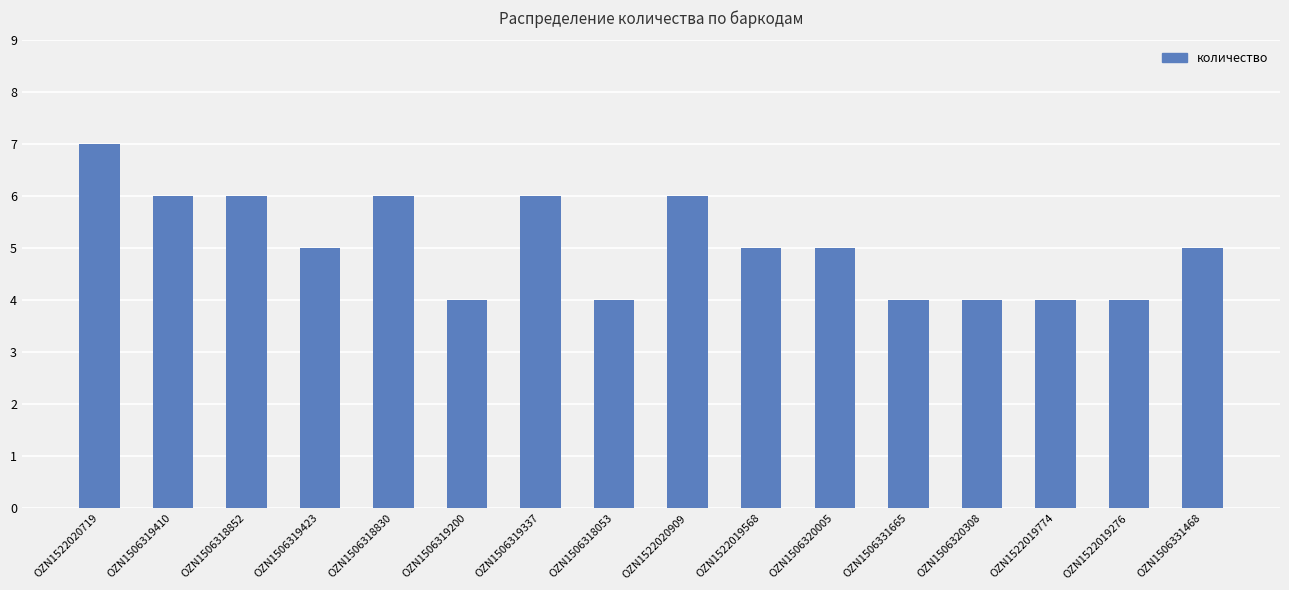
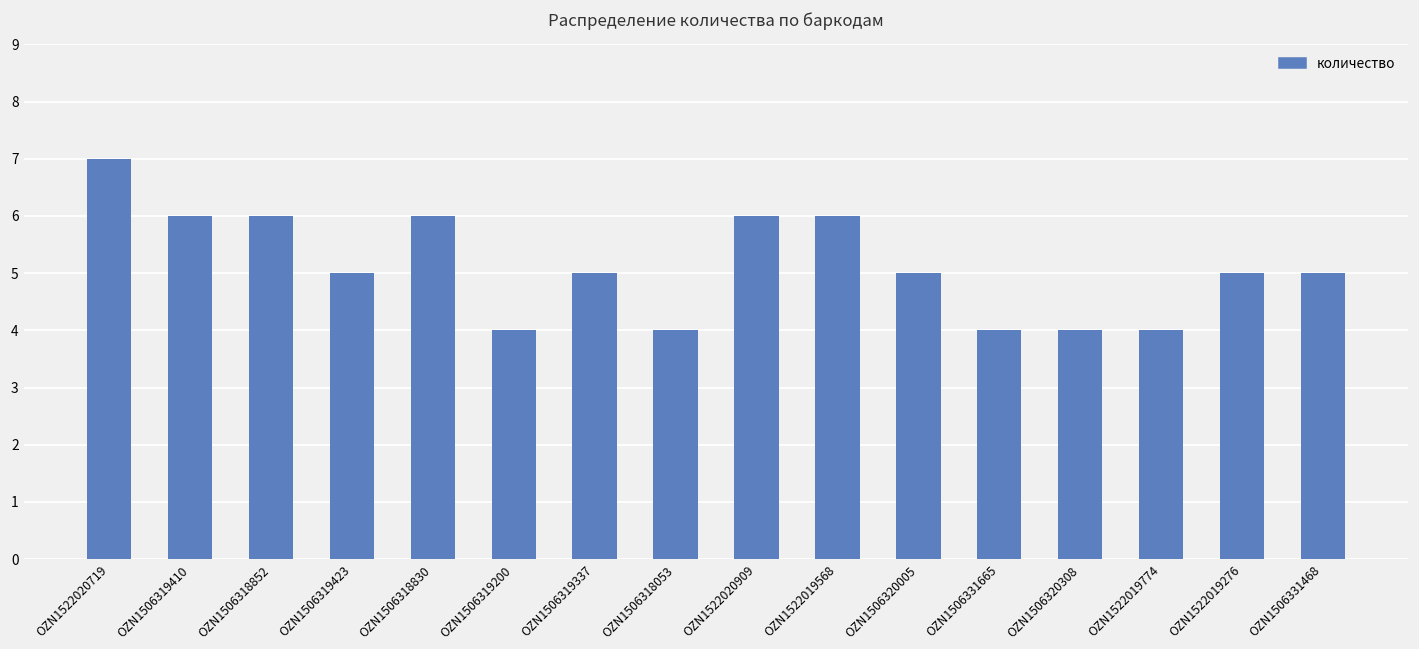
OZN1506319337: 6 -> 5
OZN1522019568: 5 -> 6
OZN1522019276: 4 -> 5
